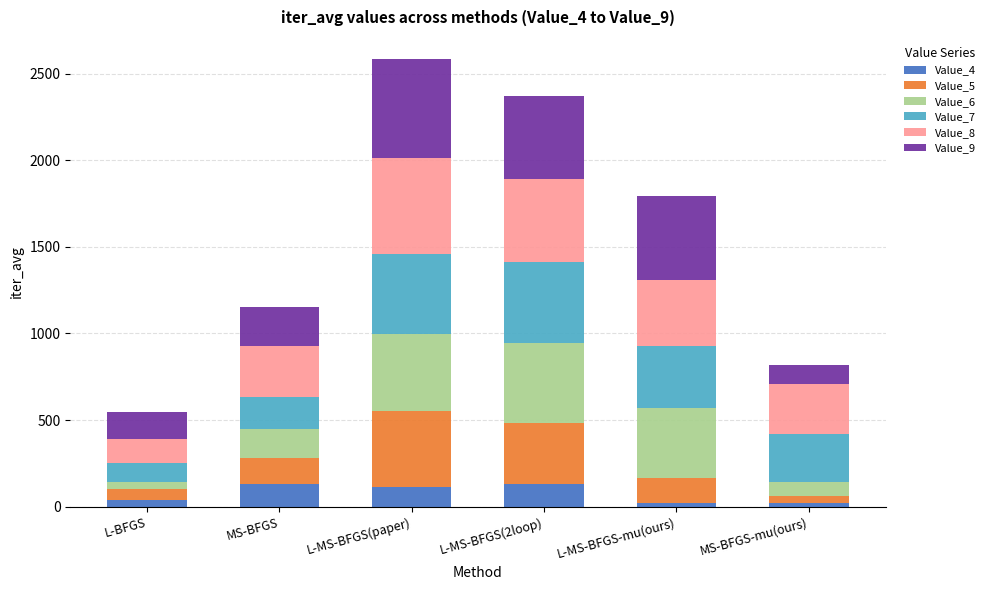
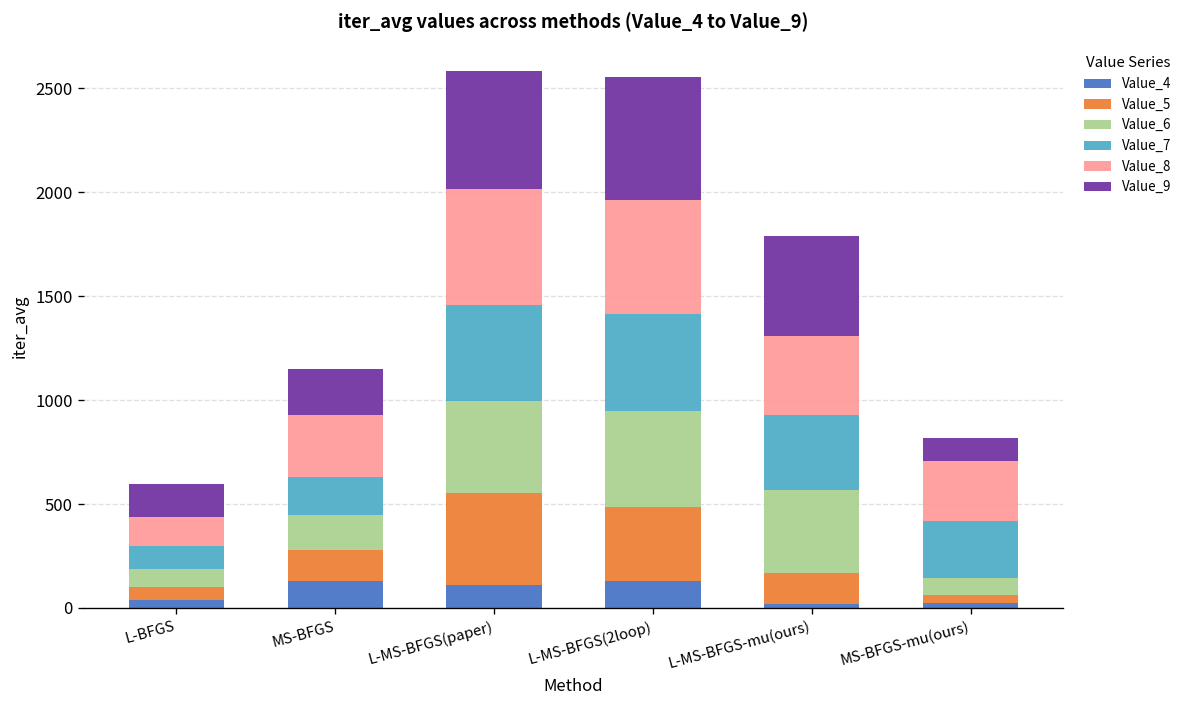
Value_6, L-BFGS: 40 -> 90
Value_8, L-MS-BFGS(2loop): 470 -> 550
Value_9, L-MS-BFGS(2loop): 480 -> 590
